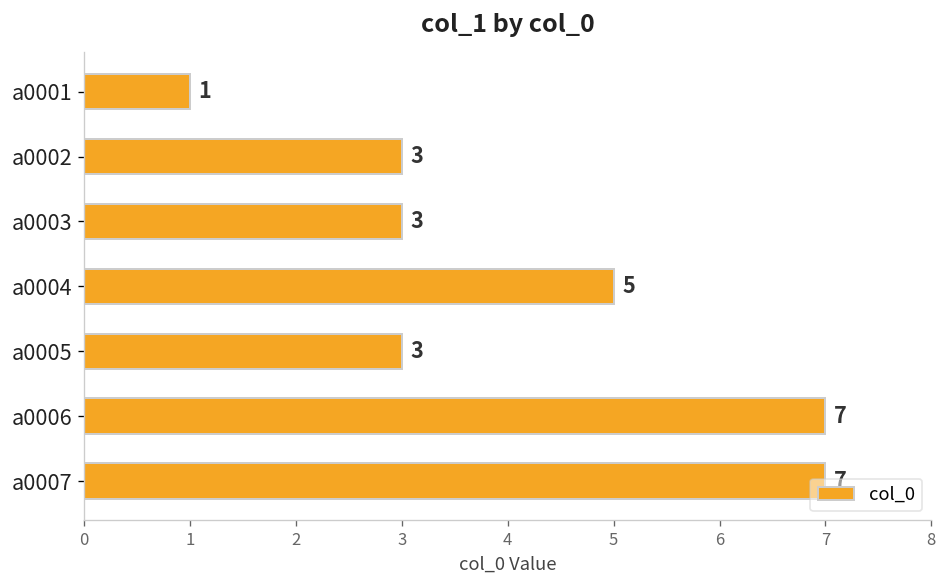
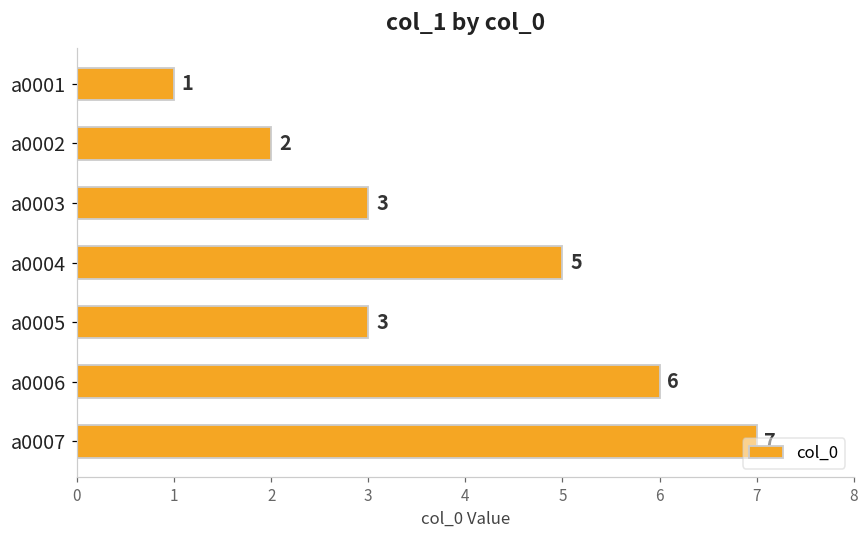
a0002: 3 -> 2
a0006: 7 -> 6
